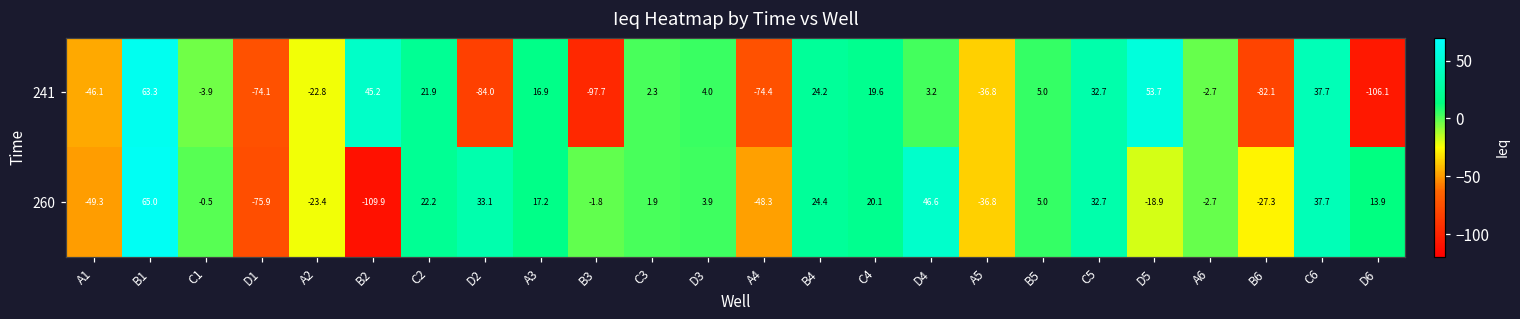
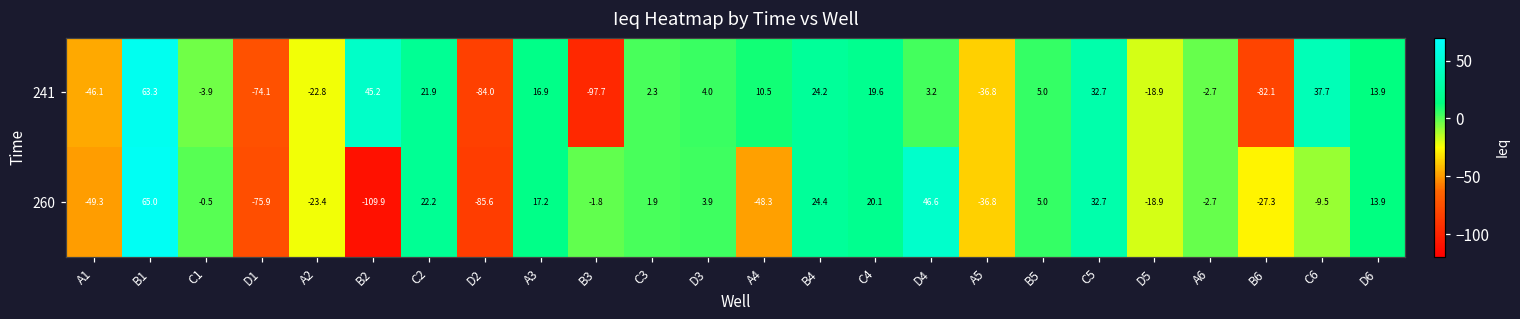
241, A4: -74.4 -> 10.5
241, D5: 53.7 -> -18.9
241, D6: -106.1 -> 13.9
260, D2: 33.1 -> -85.6
260, C6: 37.7 -> -9.5
